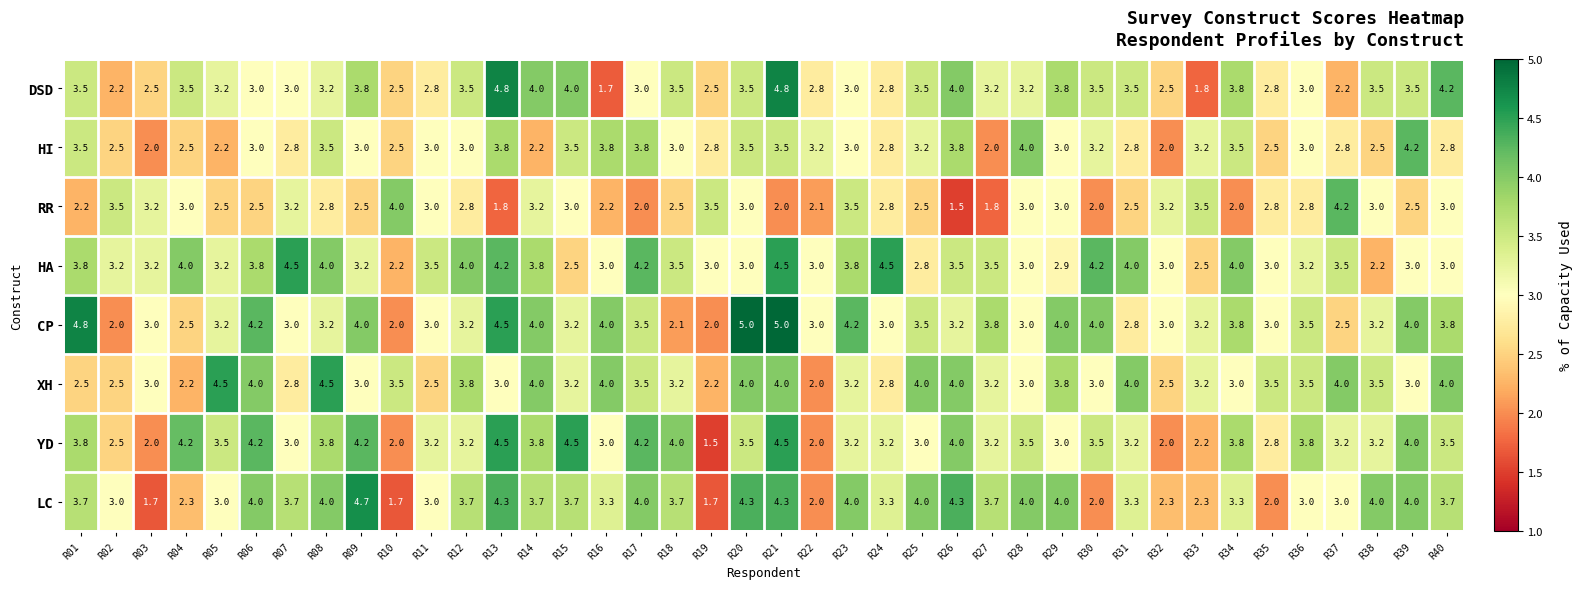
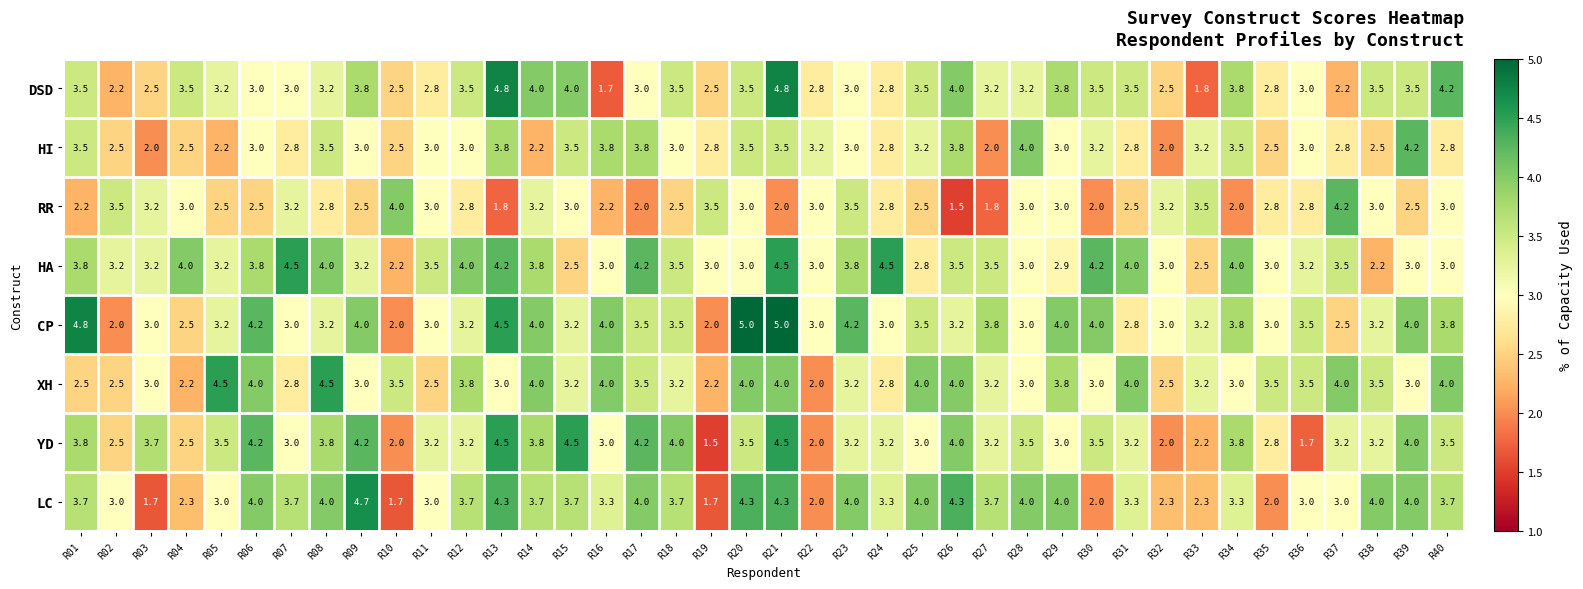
RR, R22: 2.1 -> 3.0
CP, R18: 2.1 -> 3.5
YD, R03: 2.0 -> 3.7
YD, R04: 4.2 -> 2.5
YD, R36: 3.8 -> 1.7
